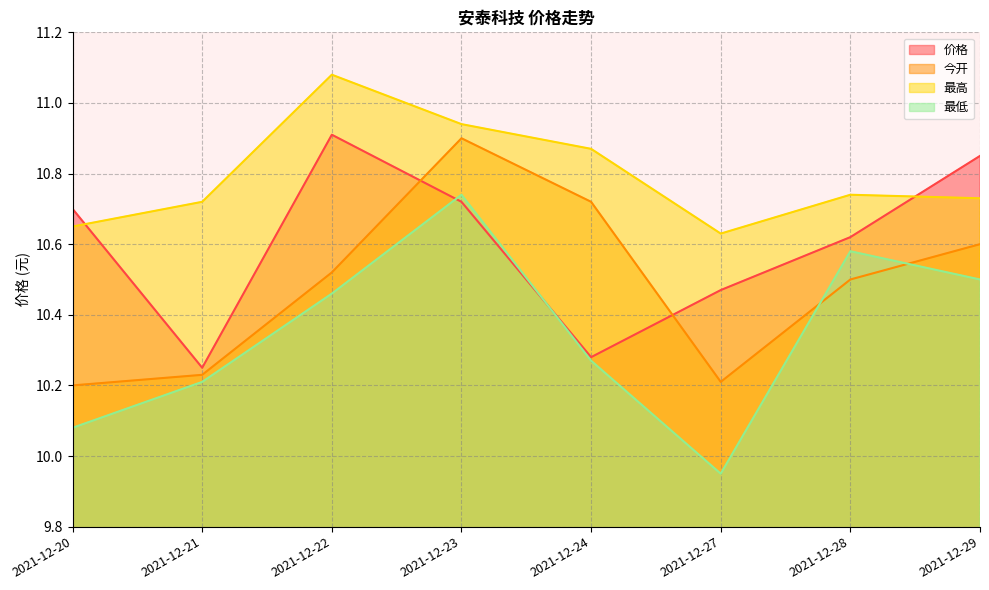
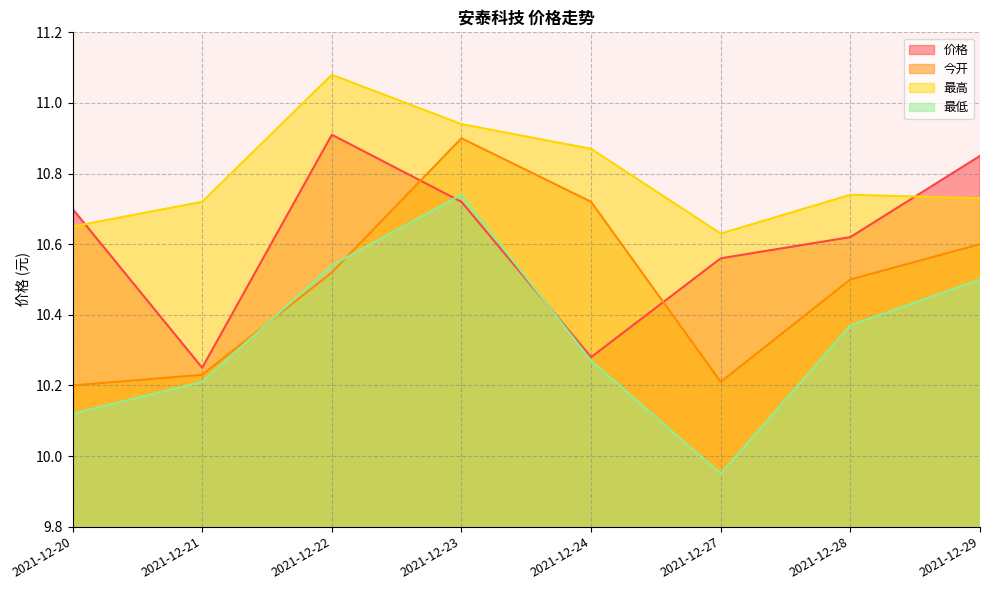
最低, 2021-12-20: 10.08 -> 10.12
最低, 2021-12-22: 10.46 -> 10.54
价格, 2021-12-27: 10.47 -> 10.56
最低, 2021-12-28: 10.58 -> 10.37
